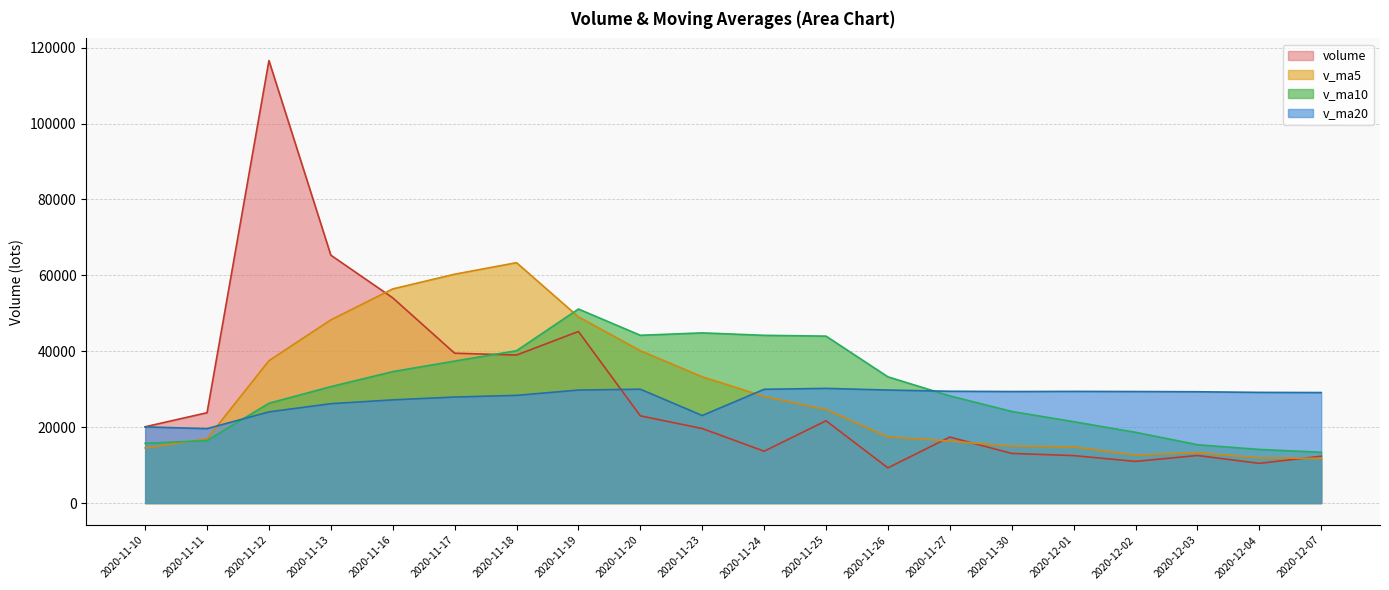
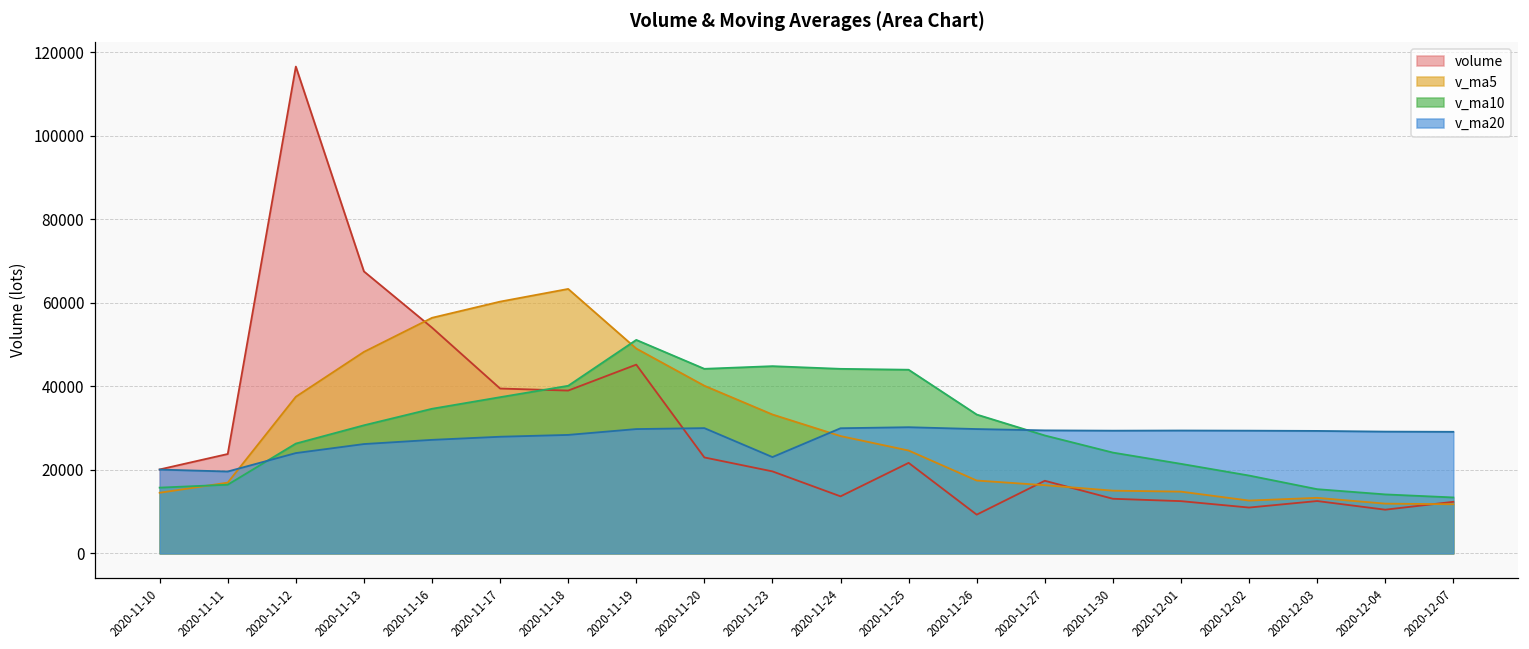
volume, 2020-11-13: 65000 -> 68000
